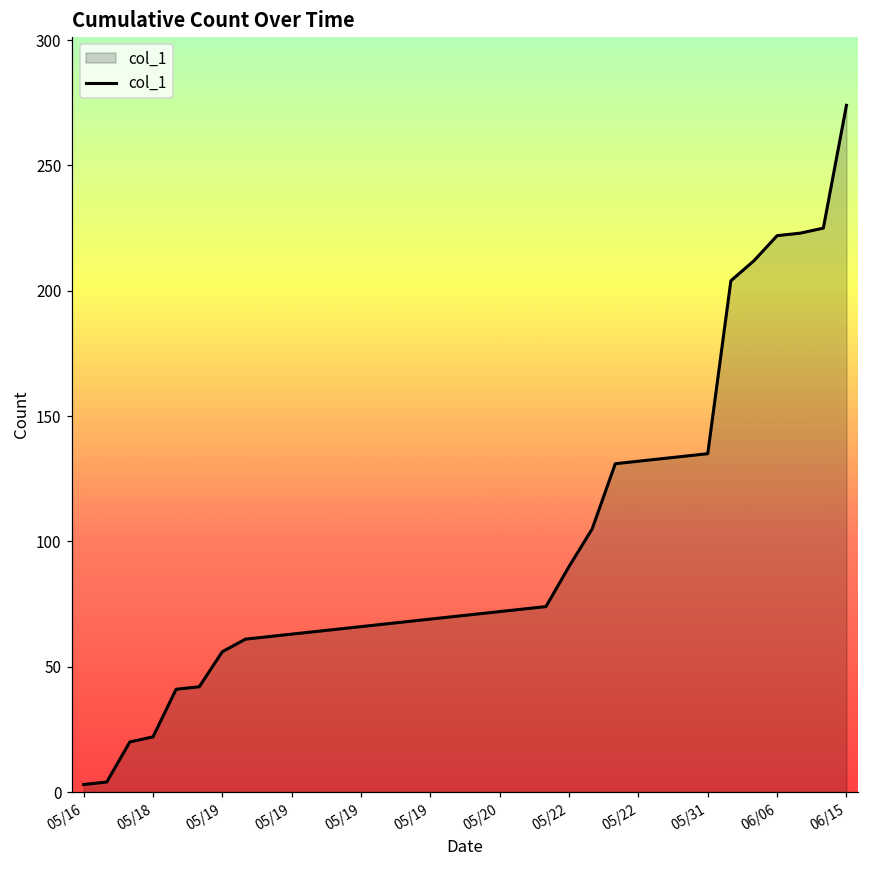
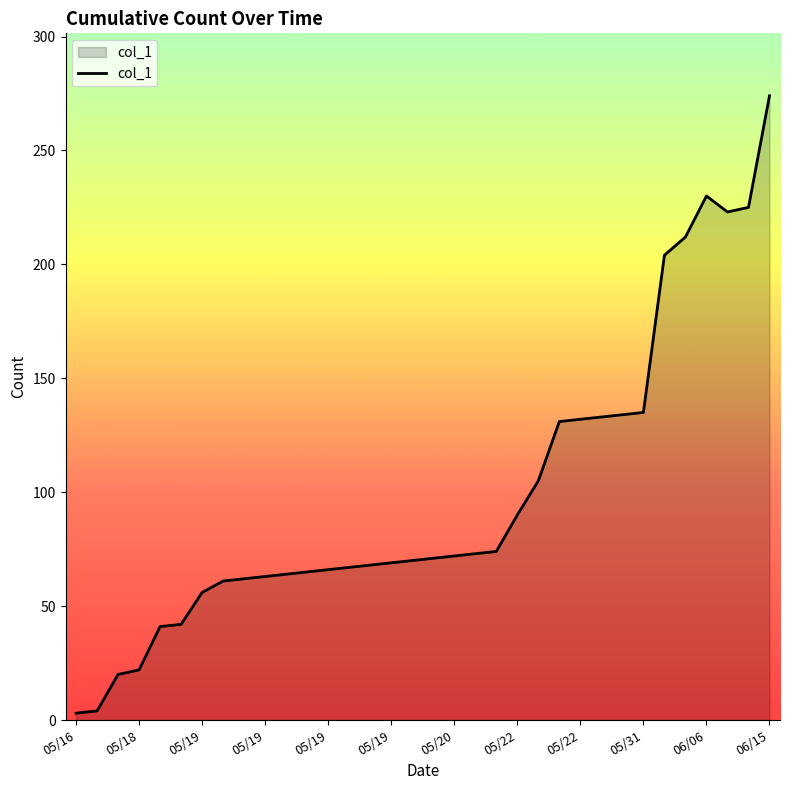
06/06: 222 -> 230
